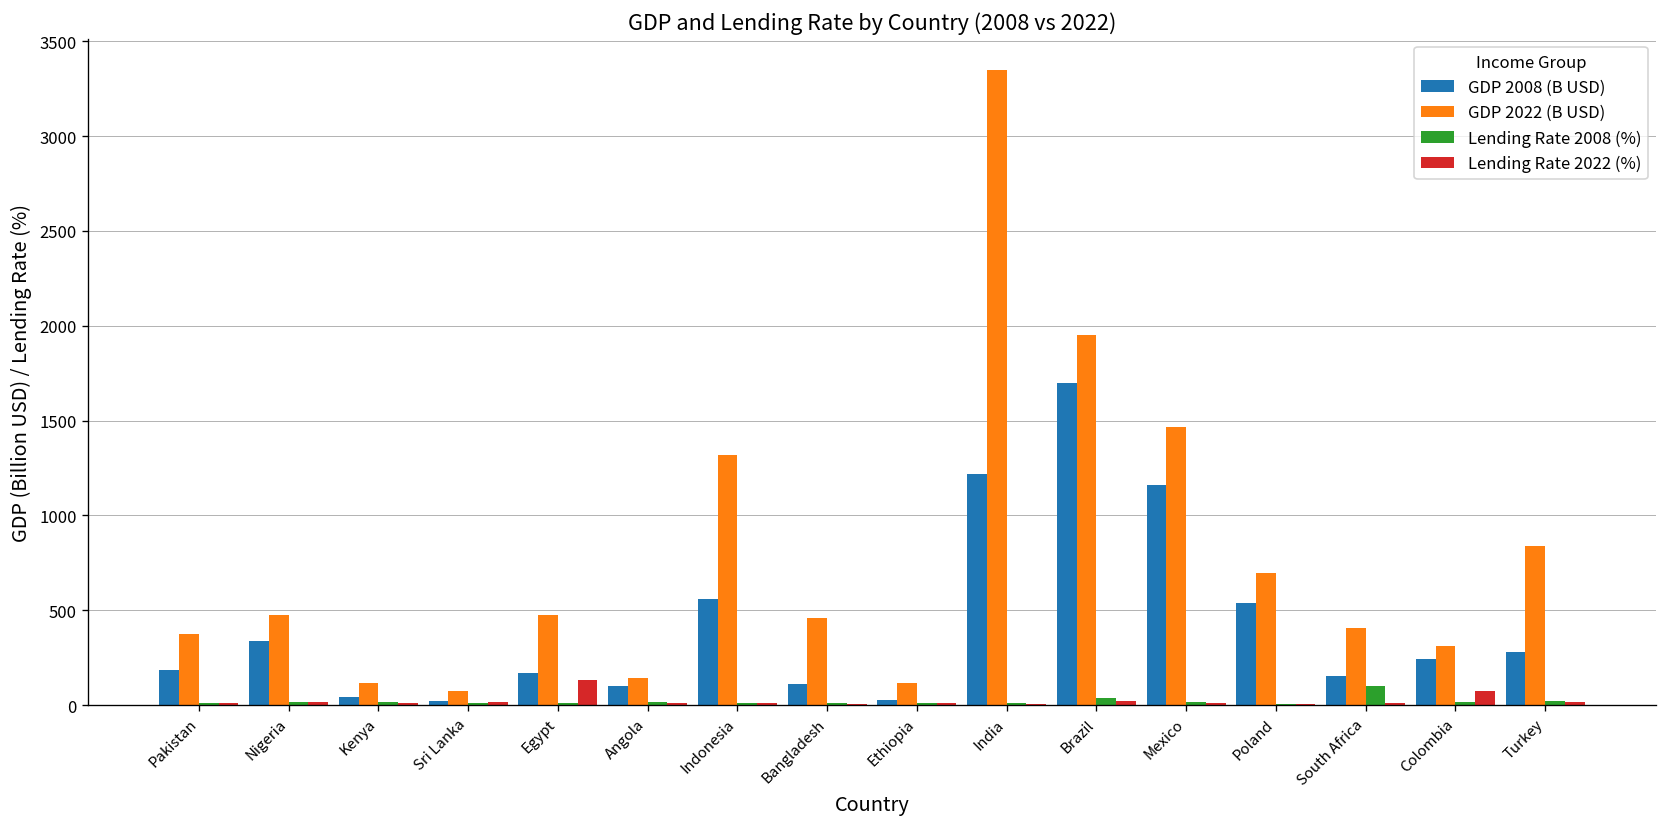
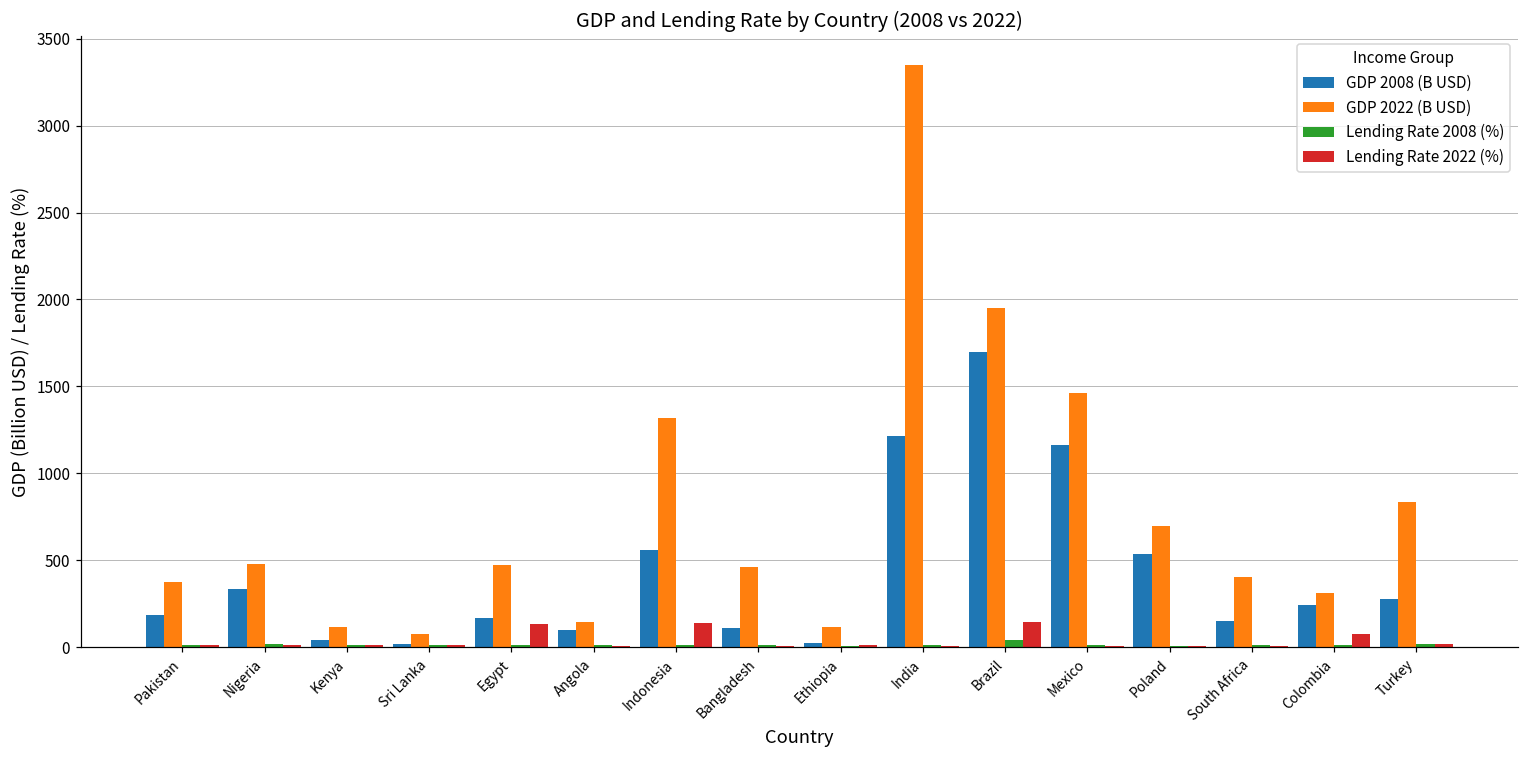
Lending Rate 2022 (%), Indonesia: 10 -> 140
Lending Rate 2022 (%), Brazil: 20 -> 150
Lending Rate 2008 (%), South Africa: 100 -> 10
